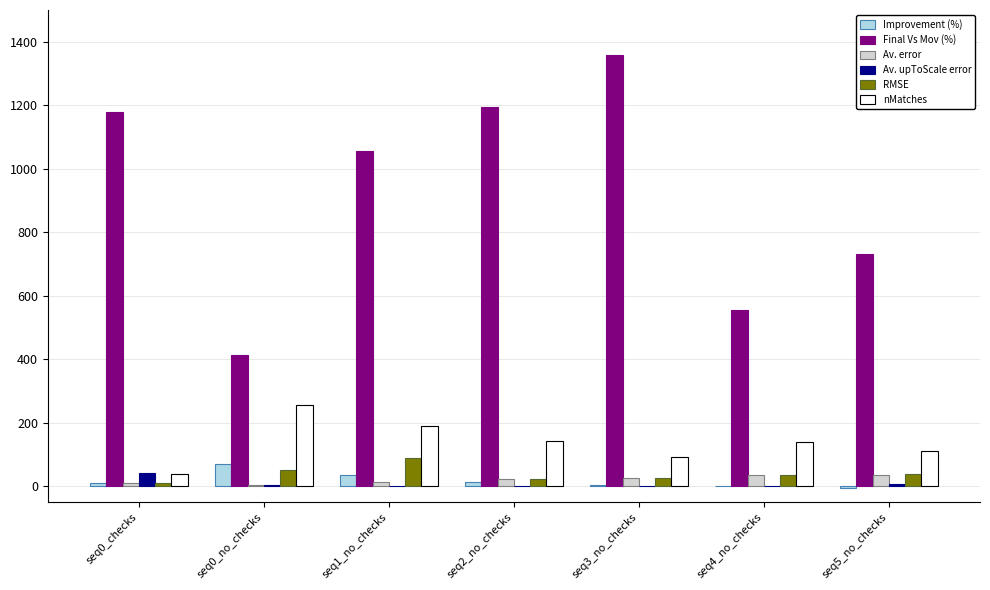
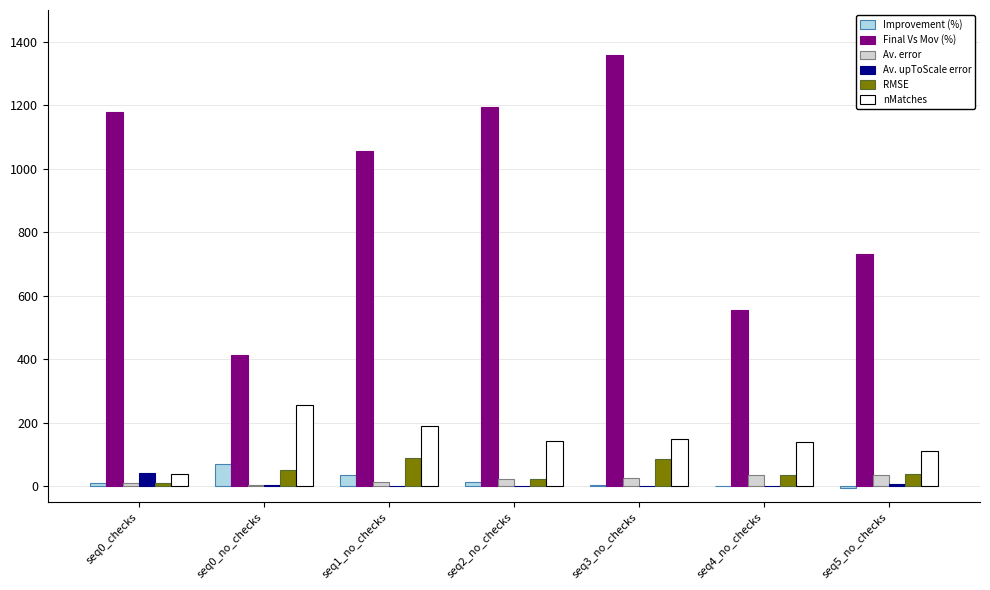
RMSE, seq3_no_checks: 30 -> 80
nMatches, seq3_no_checks: 90 -> 150
